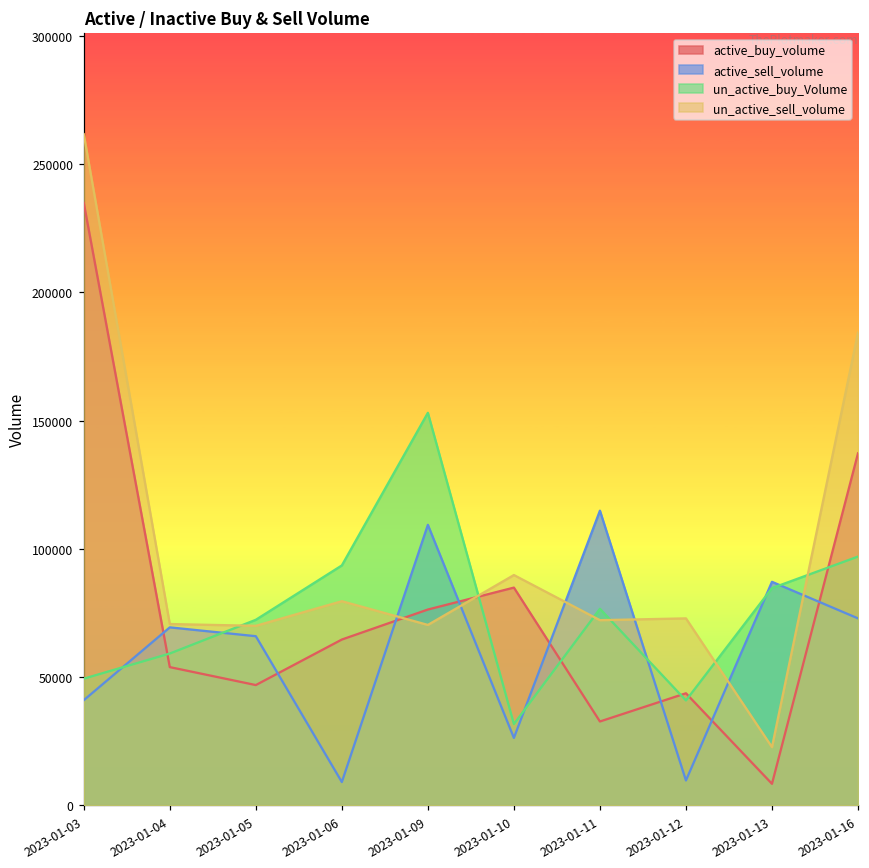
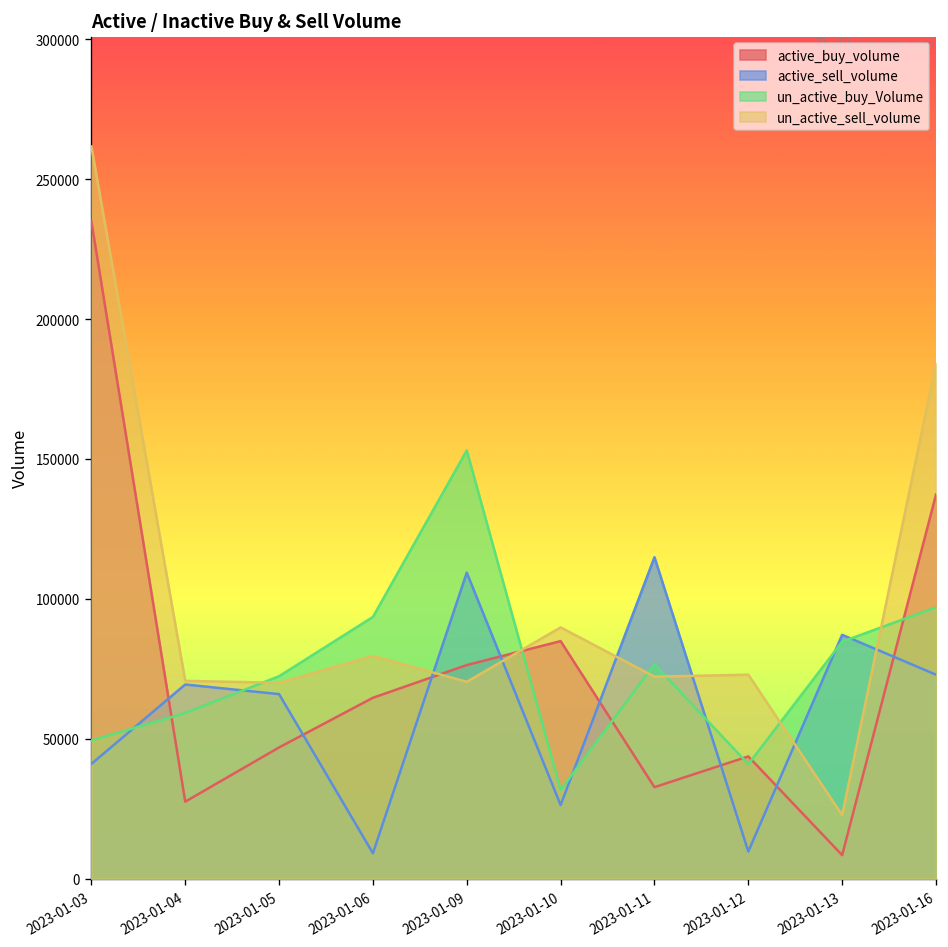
active_buy_volume, 2023-01-04: 54000 -> 28000
